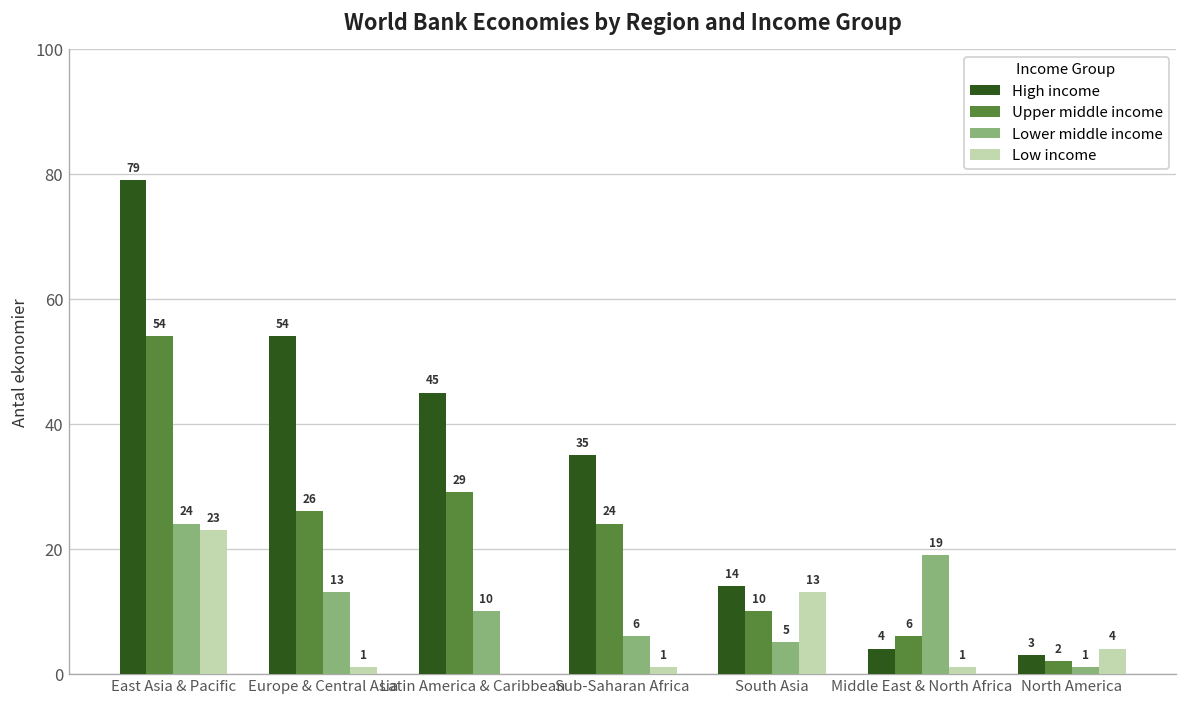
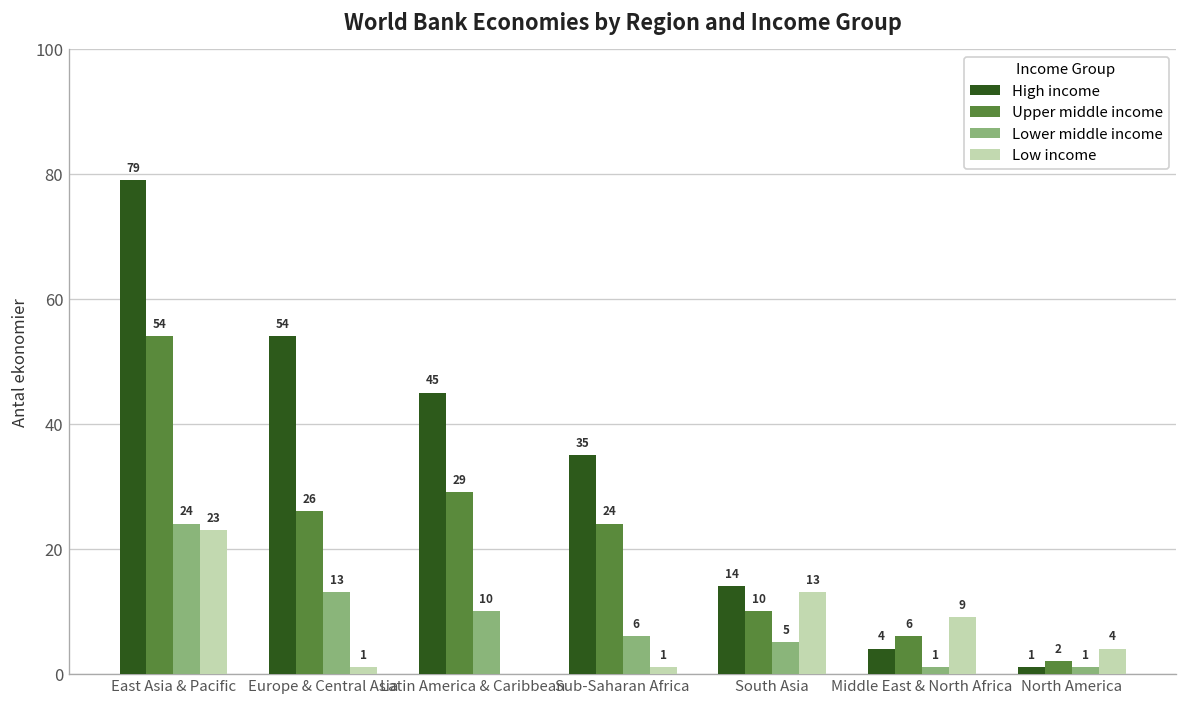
Lower middle income, Middle East & North Africa: 19 -> 1
Low income, Middle East & North Africa: 1 -> 9
High income, North America: 3 -> 1
